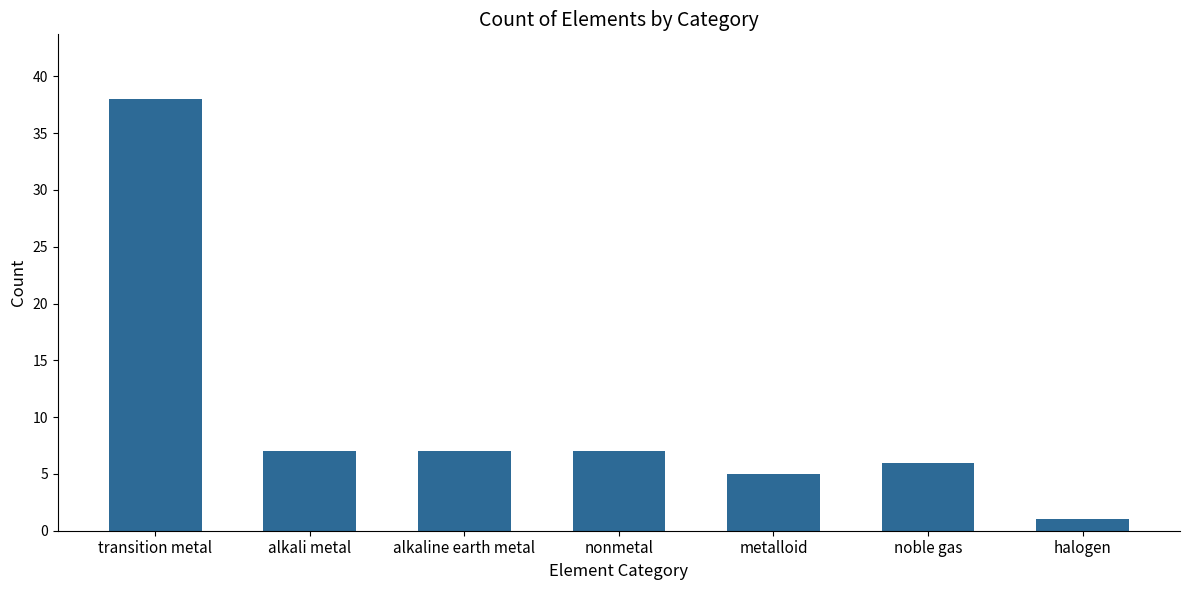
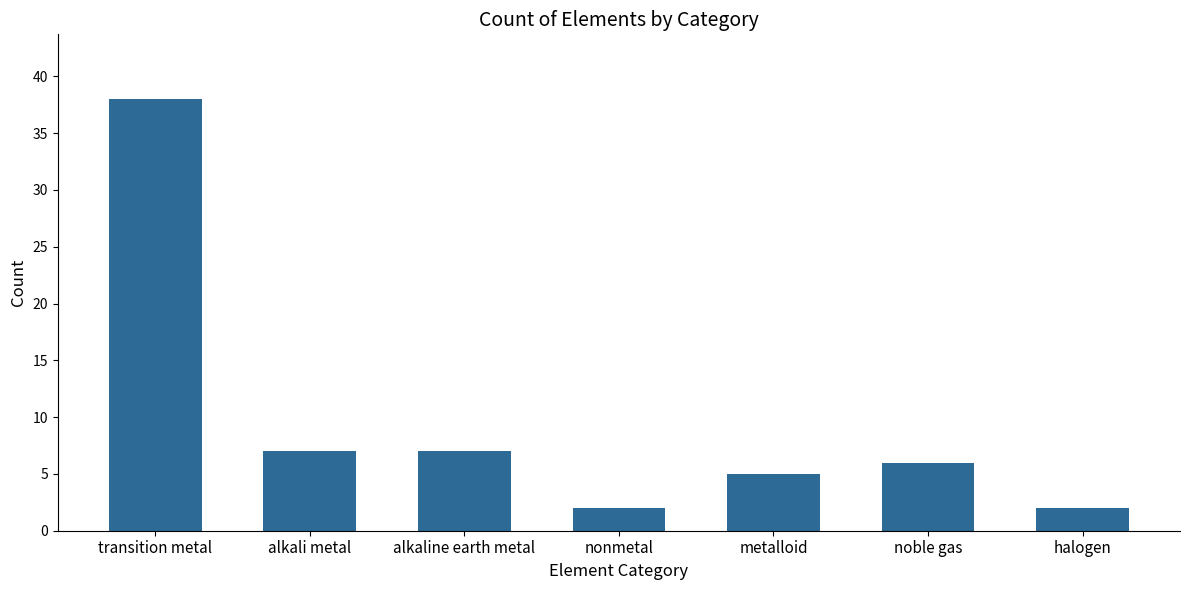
nonmetal: 7 -> 2
halogen: 1 -> 2
